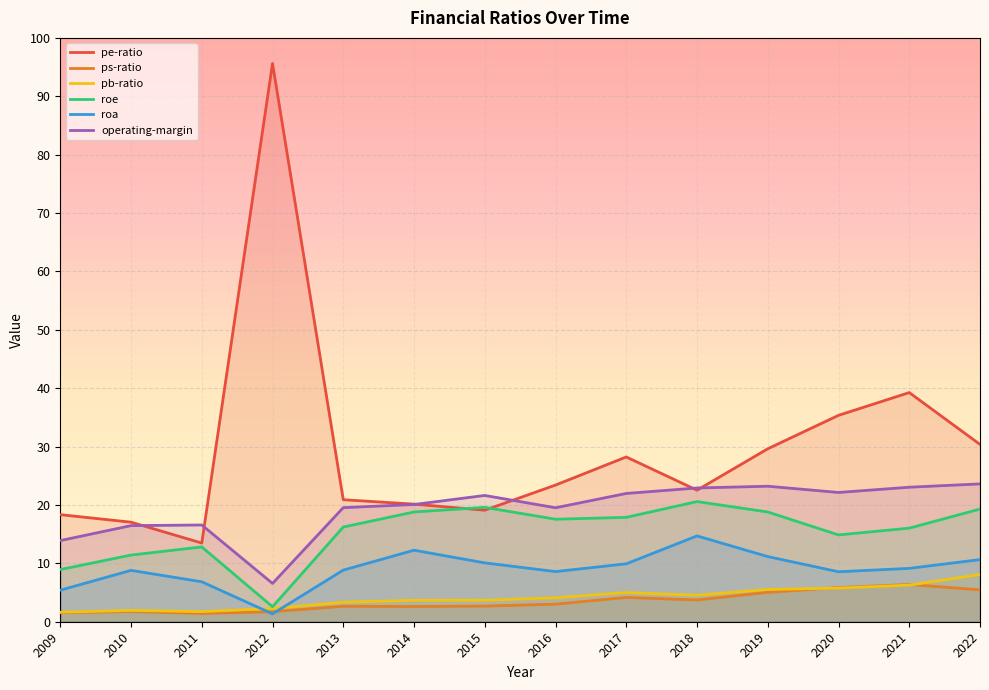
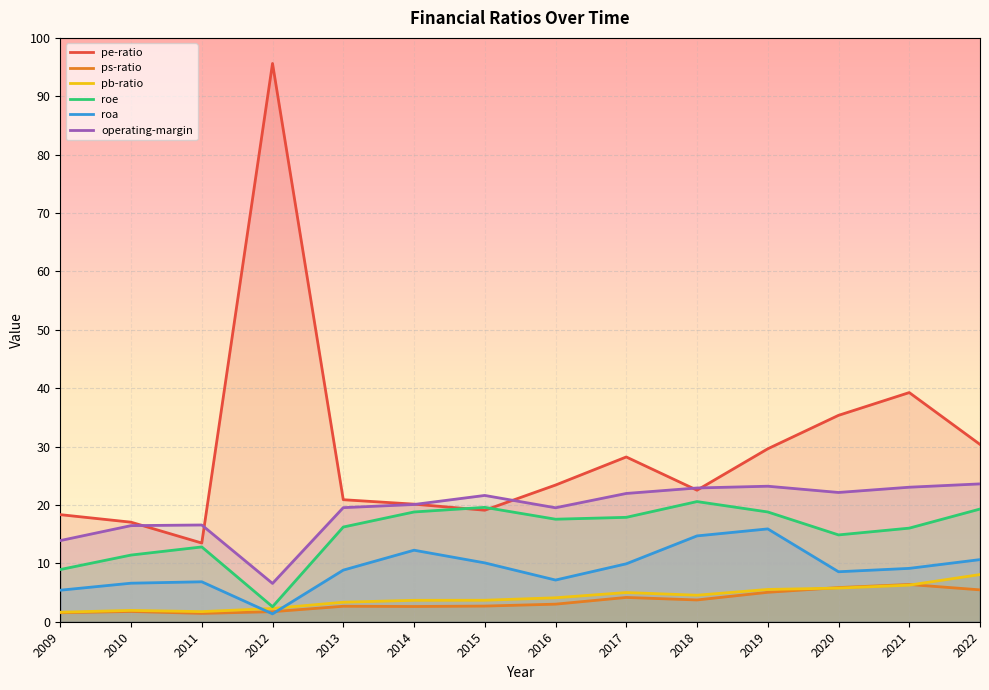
roa, 2010: 9 -> 7
roa, 2016: 9 -> 7
roa, 2019: 11 -> 16
